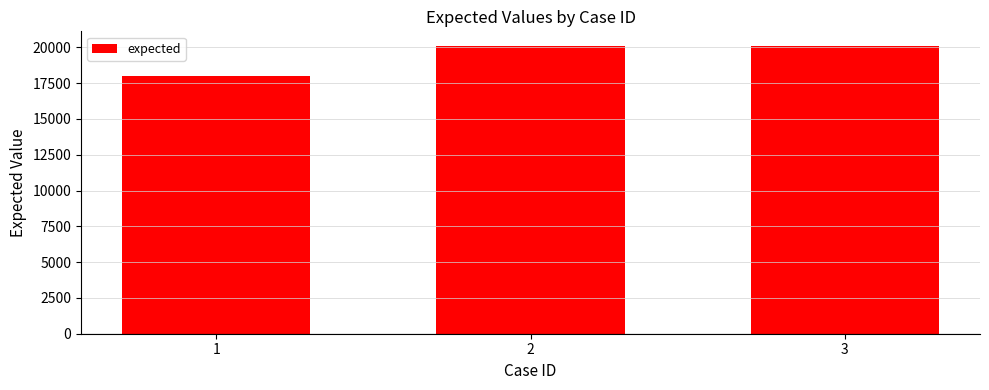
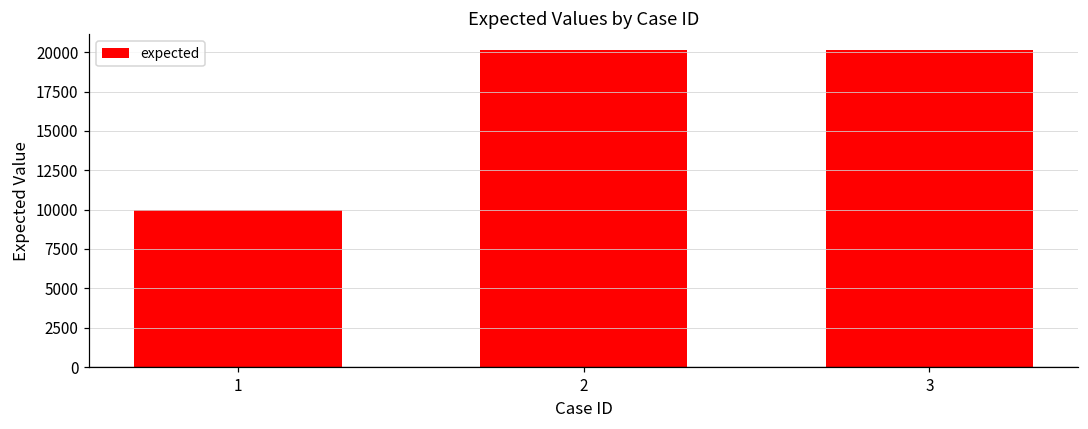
1: 18000 -> 10000
